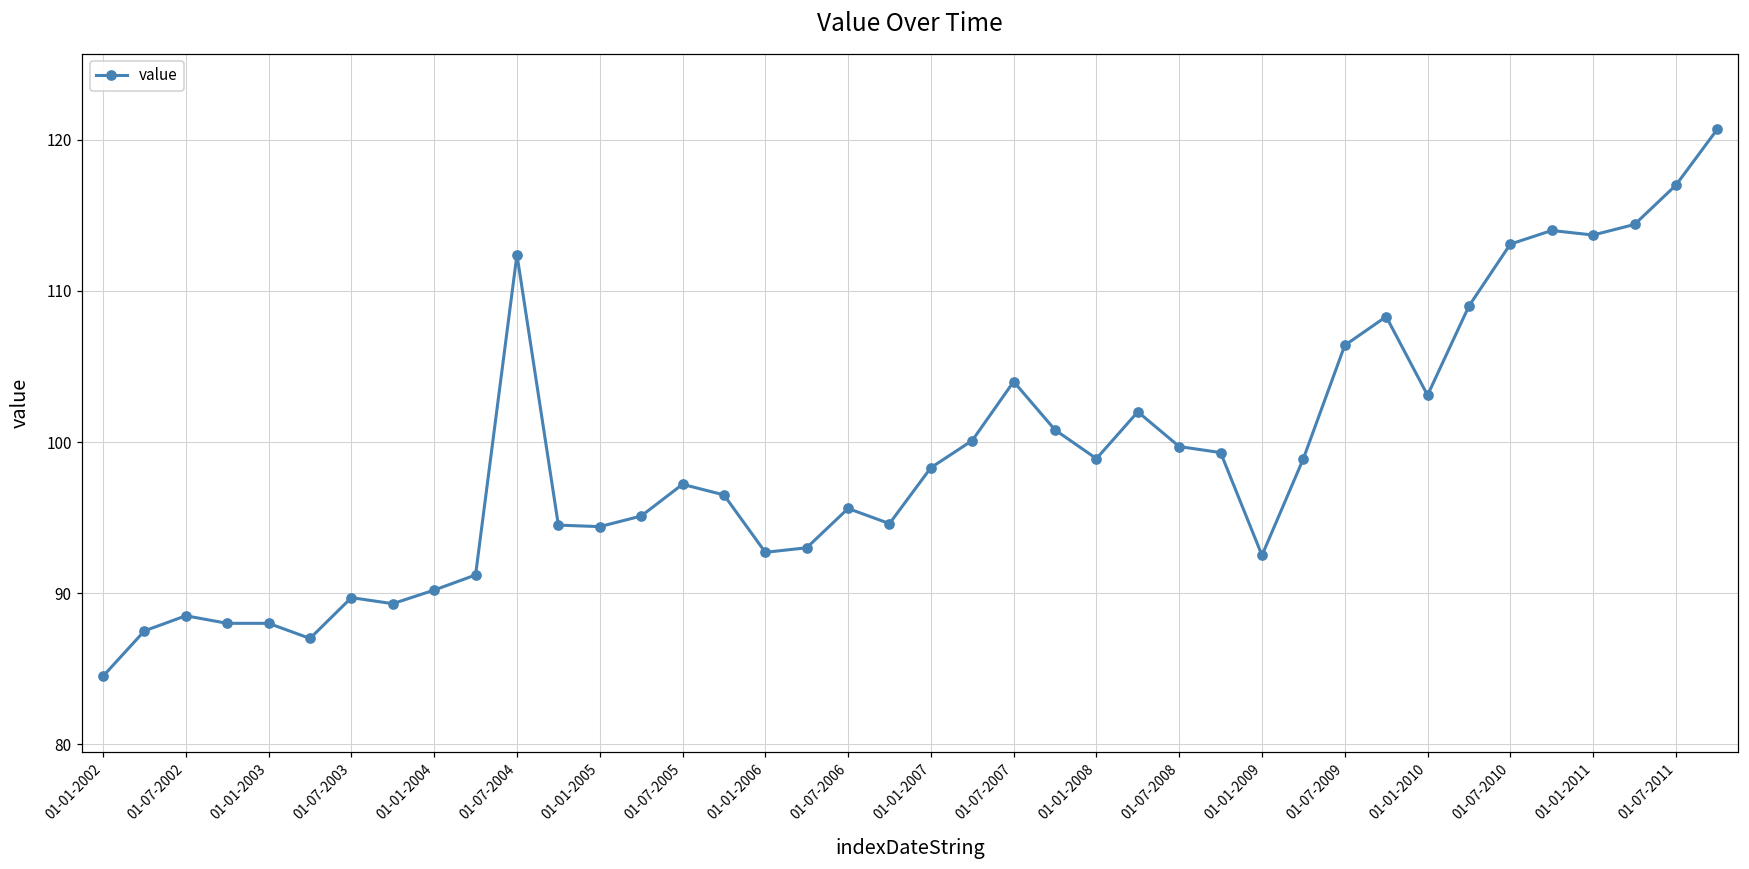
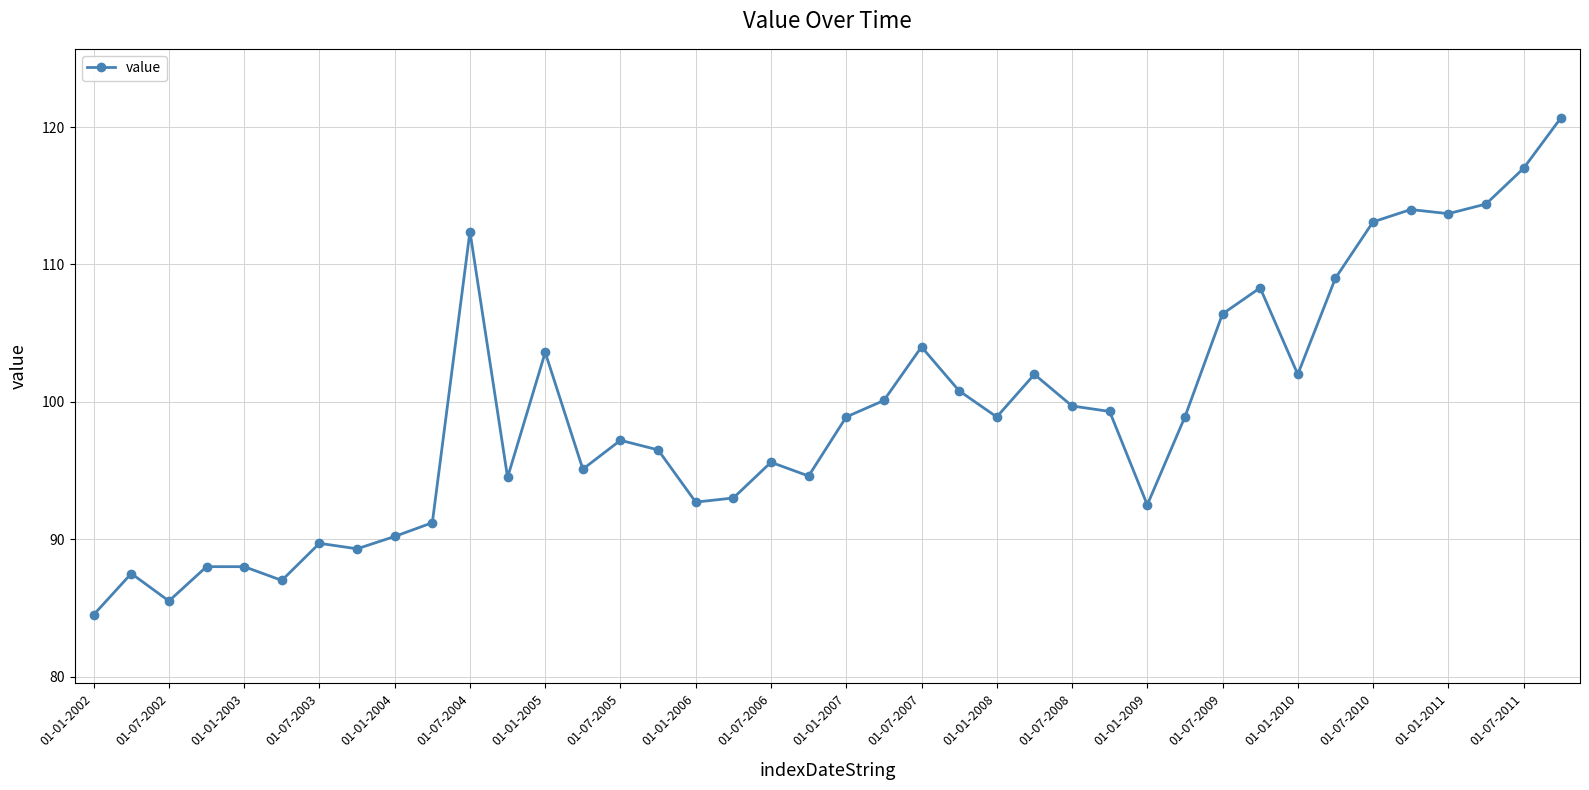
01-07-2002: 88.5 -> 85.5
01-01-2005: 94.4 -> 103.6
01-01-2007: 98.3 -> 98.9
01-01-2010: 103.1 -> 102.0
